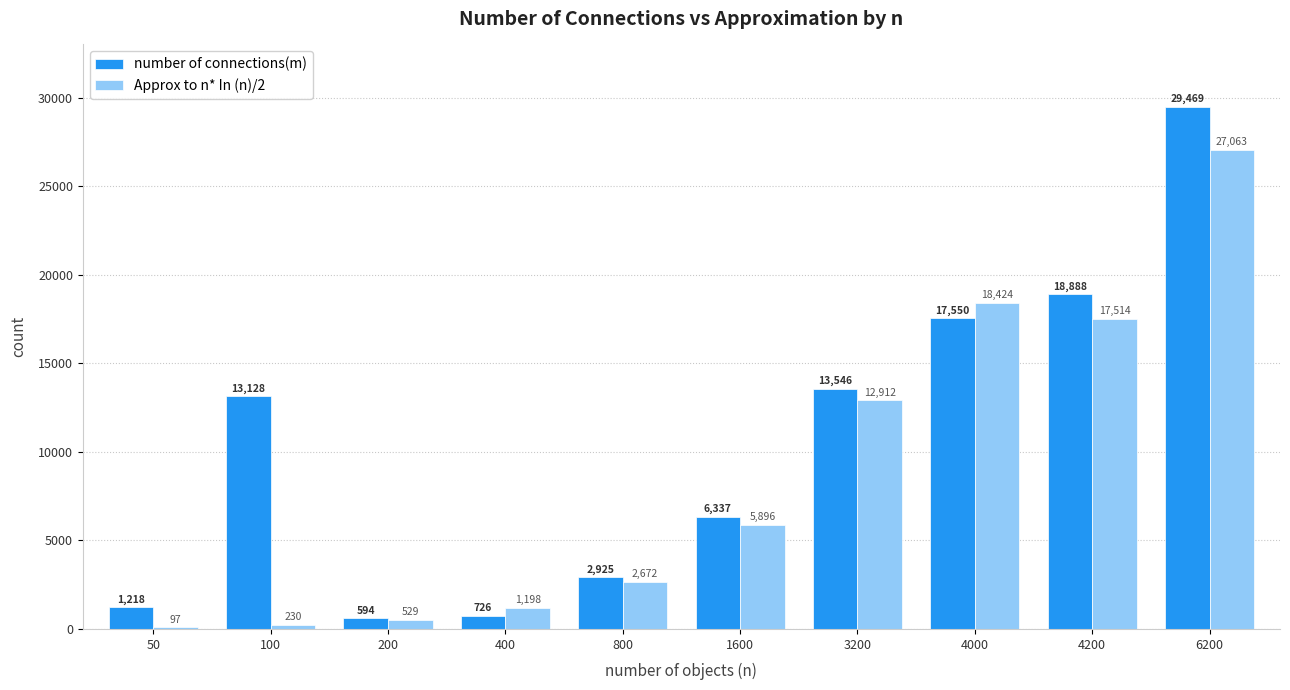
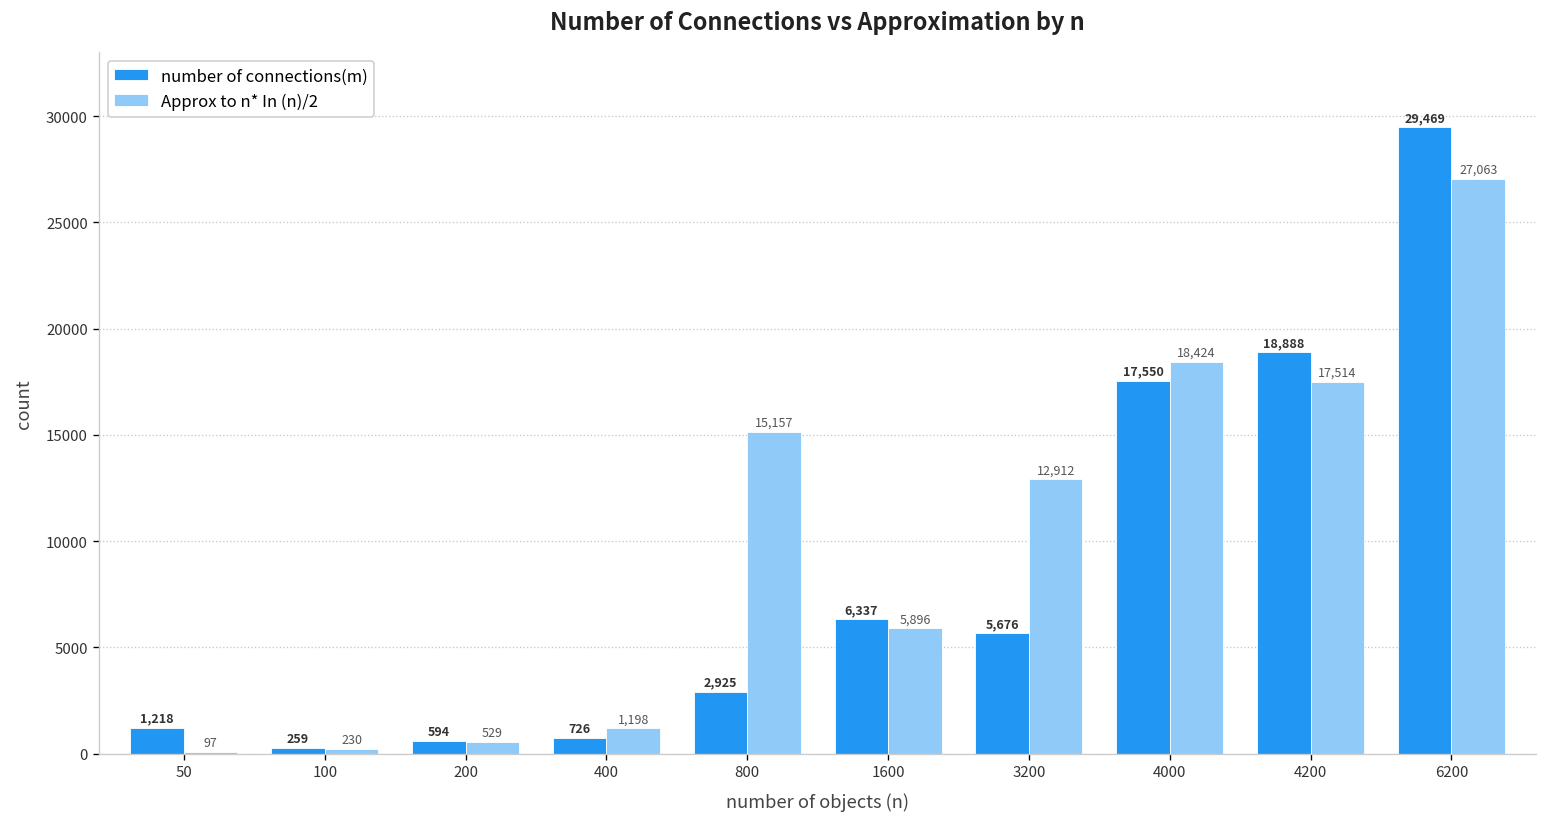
number of connections(m), 100: 13,128 -> 259
Approx to n* In (n)/2, 800: 2,672 -> 15,157
number of connections(m), 3200: 13,546 -> 5,676
